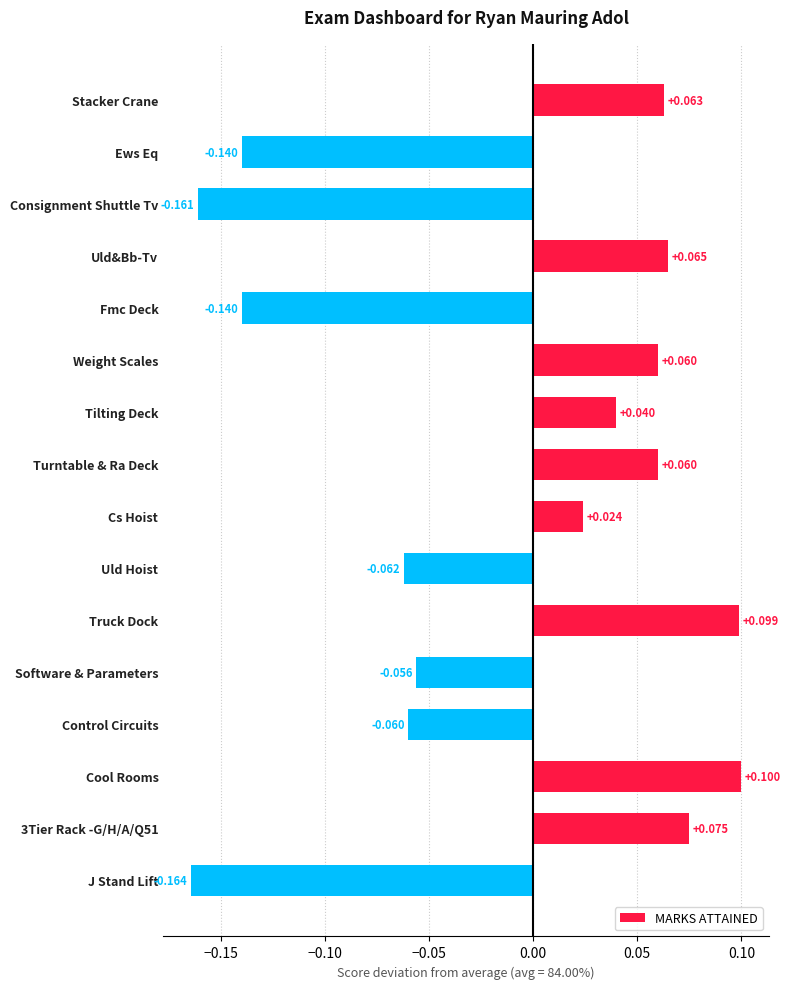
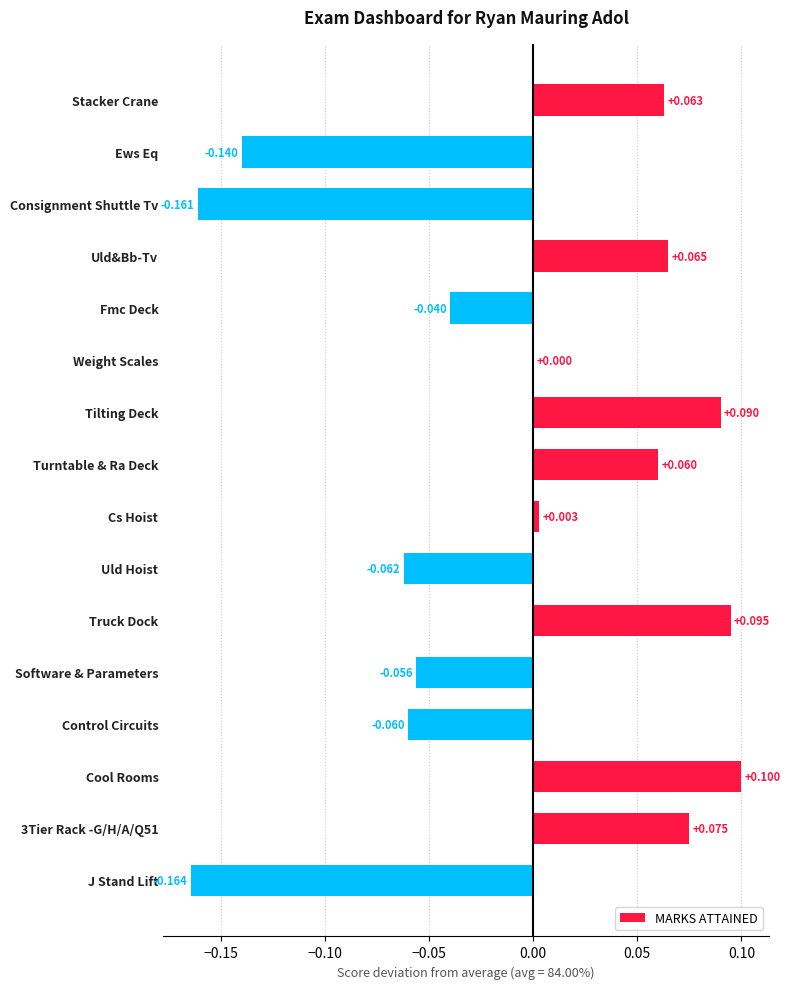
Fmc Deck: -0.140 -> -0.040
Weight Scales: +0.060 -> +0.000
Tilting Deck: +0.040 -> +0.090
Cs Hoist: +0.024 -> +0.003
Truck Dock: +0.099 -> +0.095
